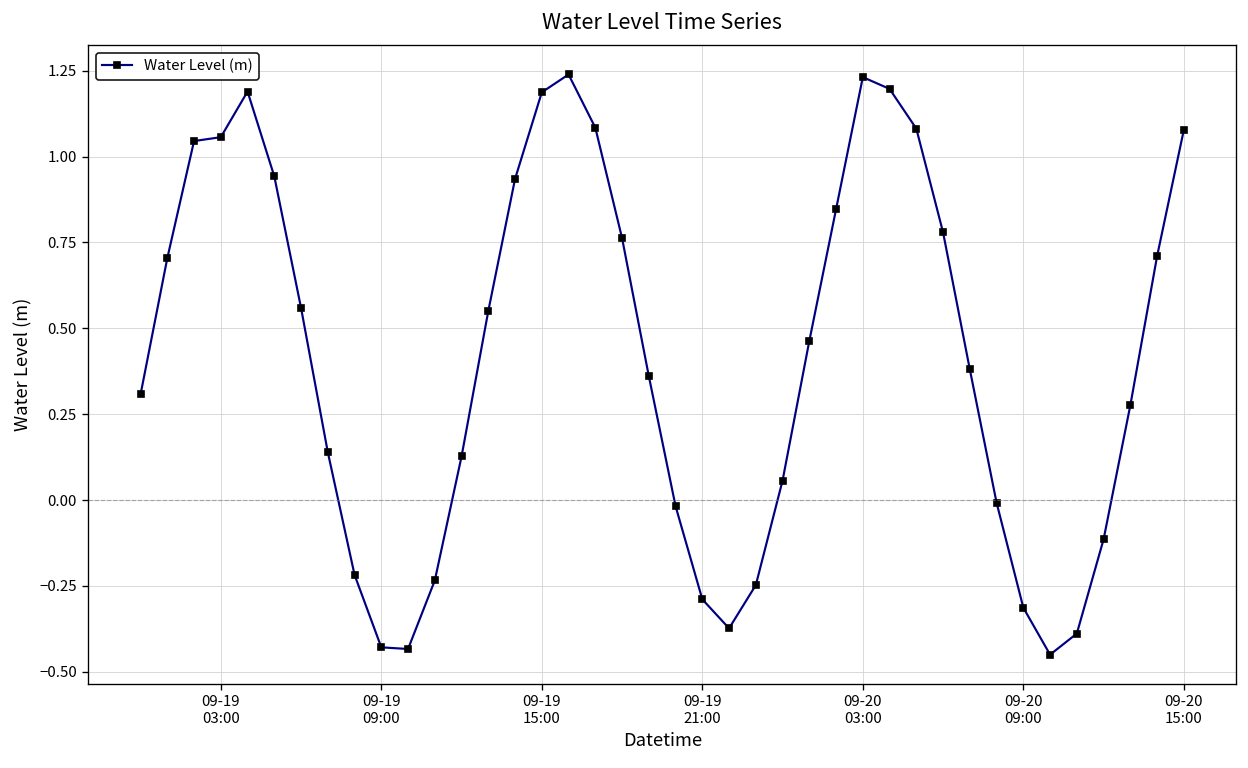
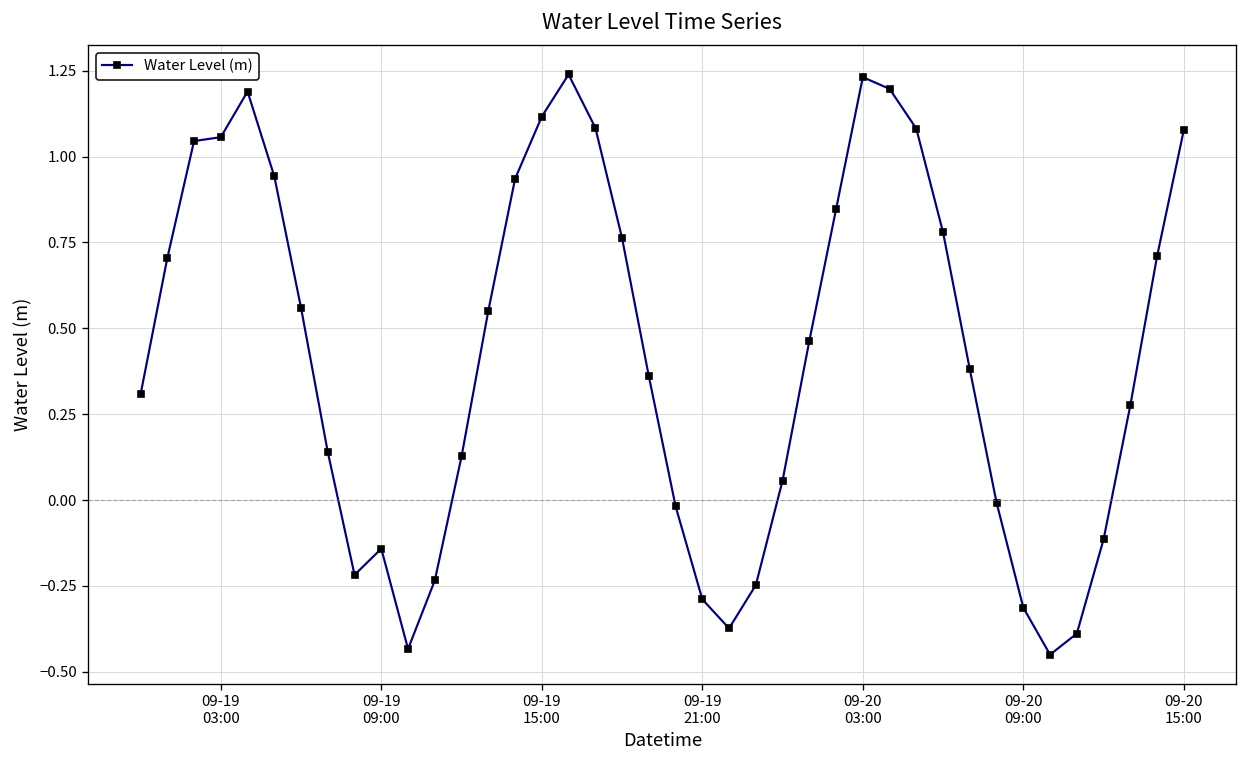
09-19 09:00: -0.43 -> -0.14
09-19 15:00: 1.19 -> 1.12
